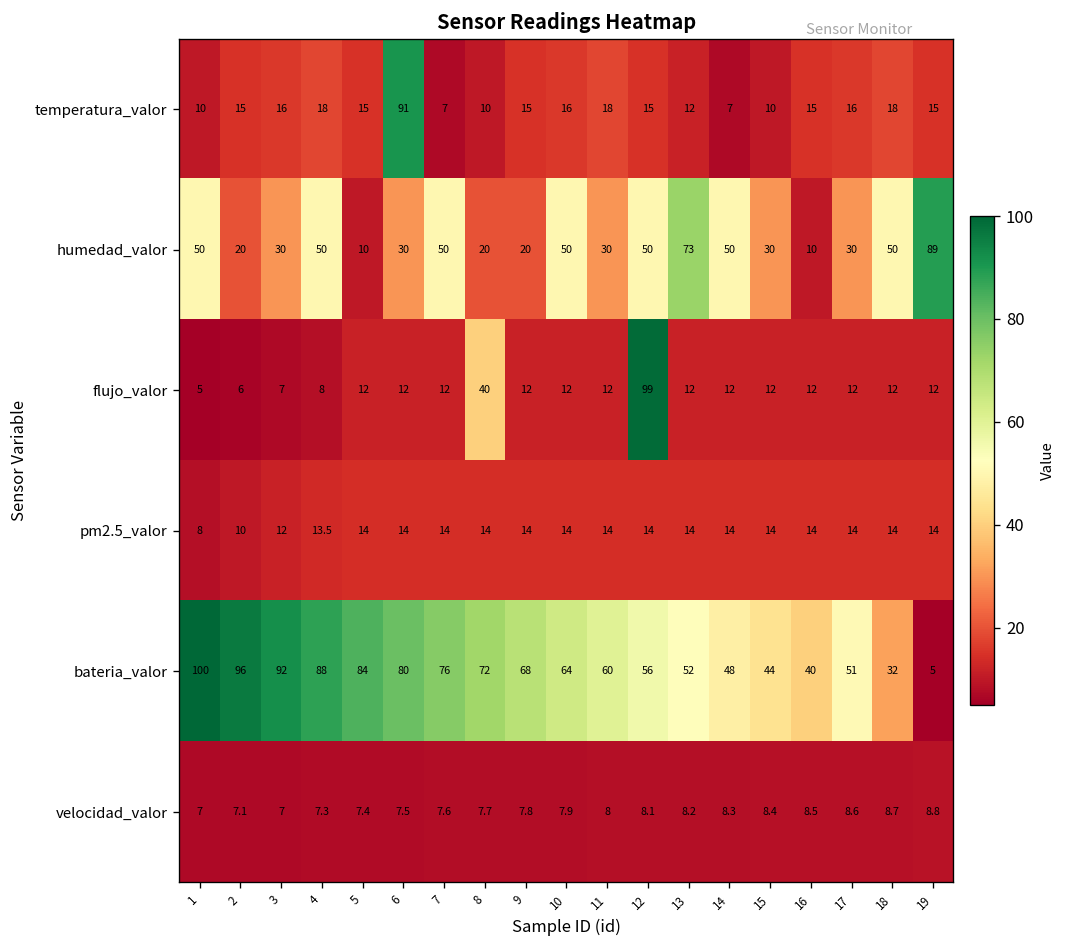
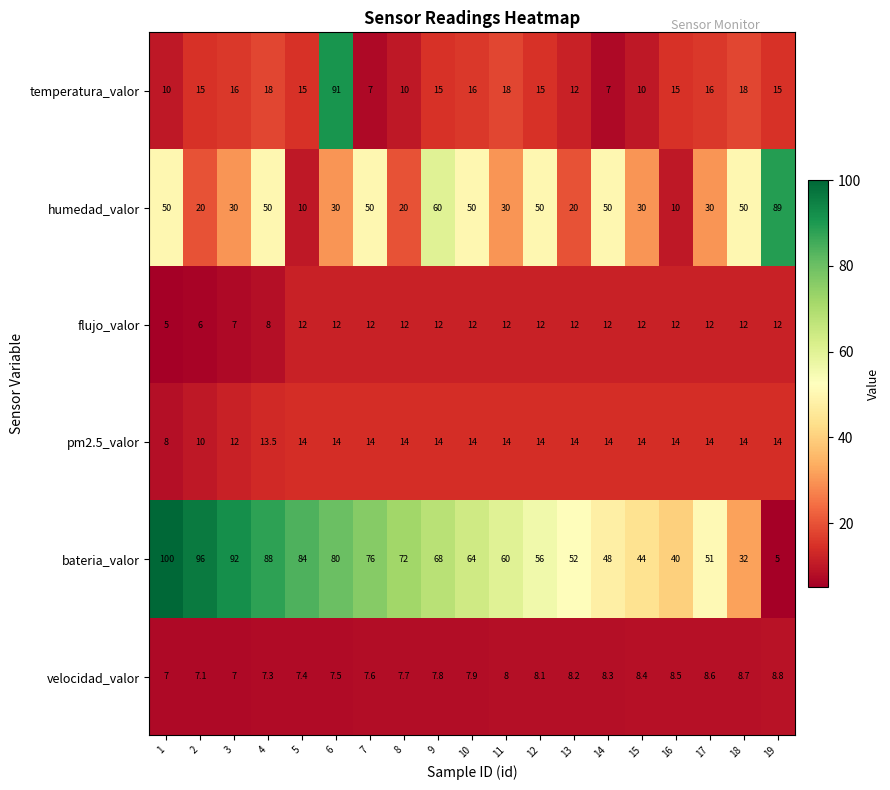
humedad_valor, 9: 20 -> 60
humedad_valor, 13: 73 -> 20
flujo_valor, 8: 40 -> 12
flujo_valor, 12: 99 -> 12
